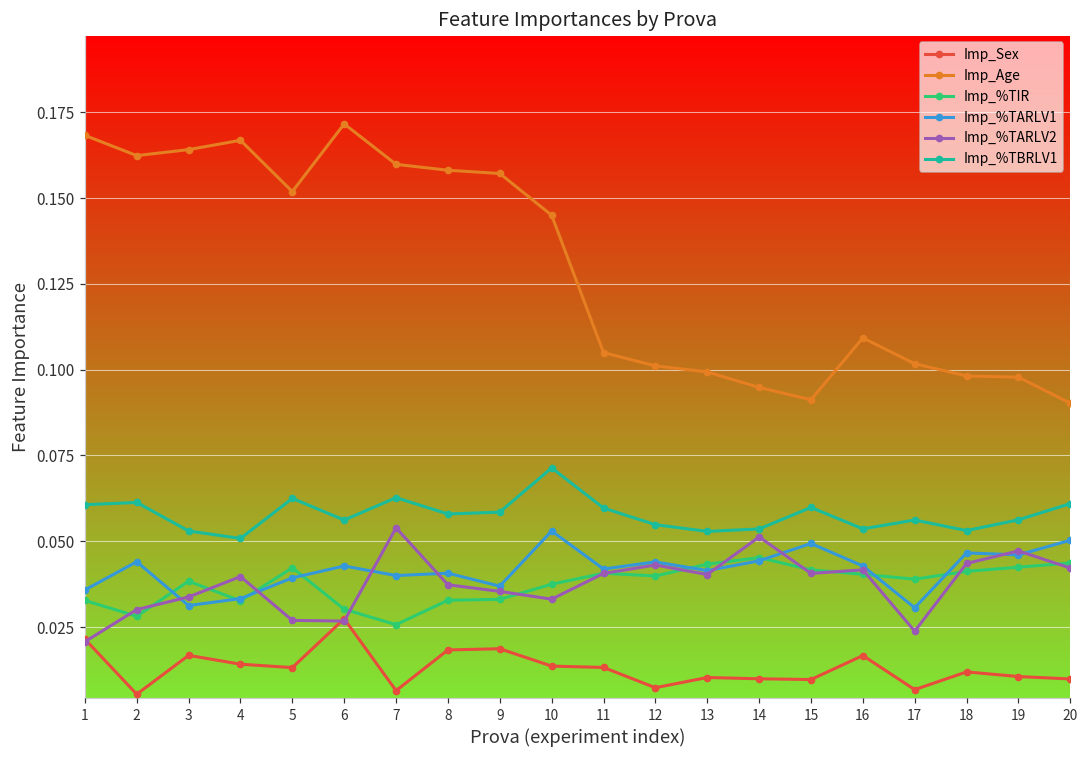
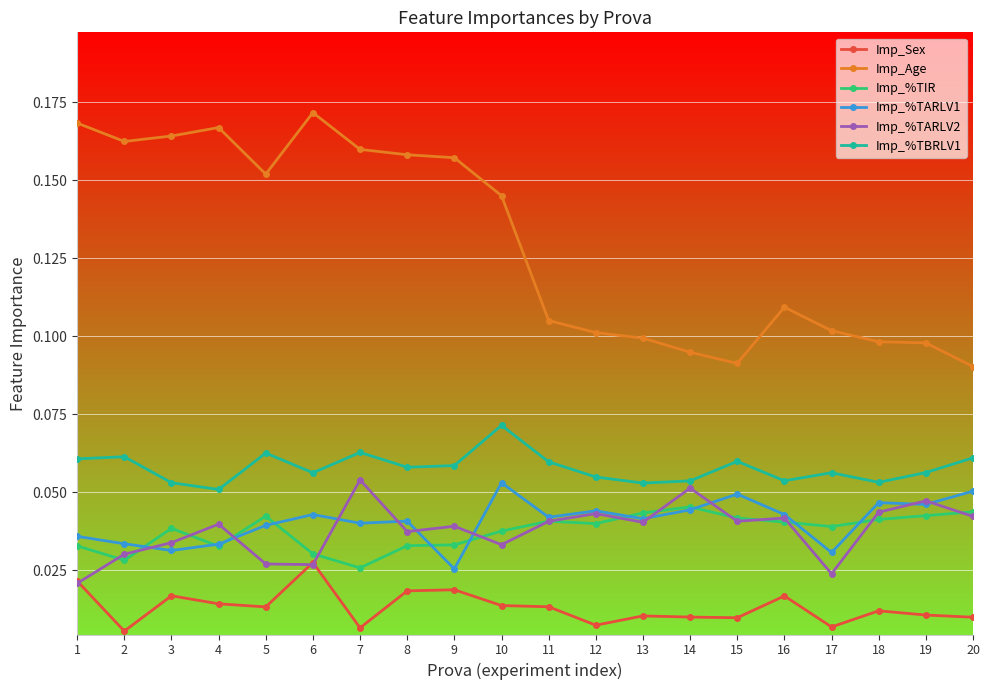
Imp_%TARLV1, 2: 0.044 -> 0.033
Imp_%TARLV1, 9: 0.037 -> 0.025
Imp_%TARLV2, 9: 0.035 -> 0.039
